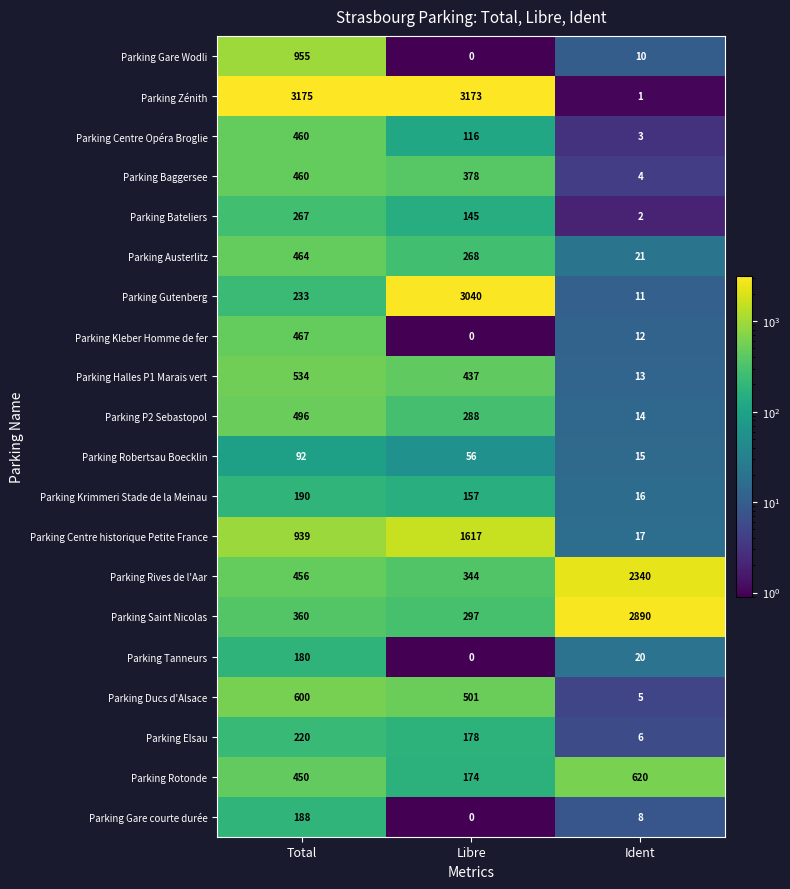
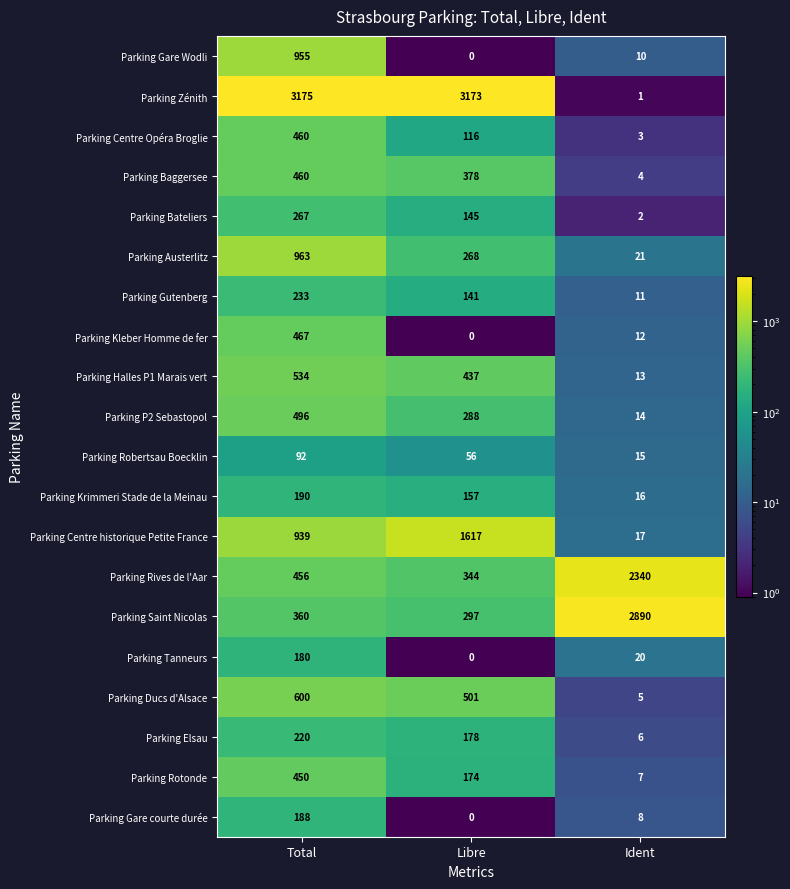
Parking Austerlitz, Total: 464 -> 963
Parking Gutenberg, Libre: 3040 -> 141
Parking Rotonde, Ident: 620 -> 7
